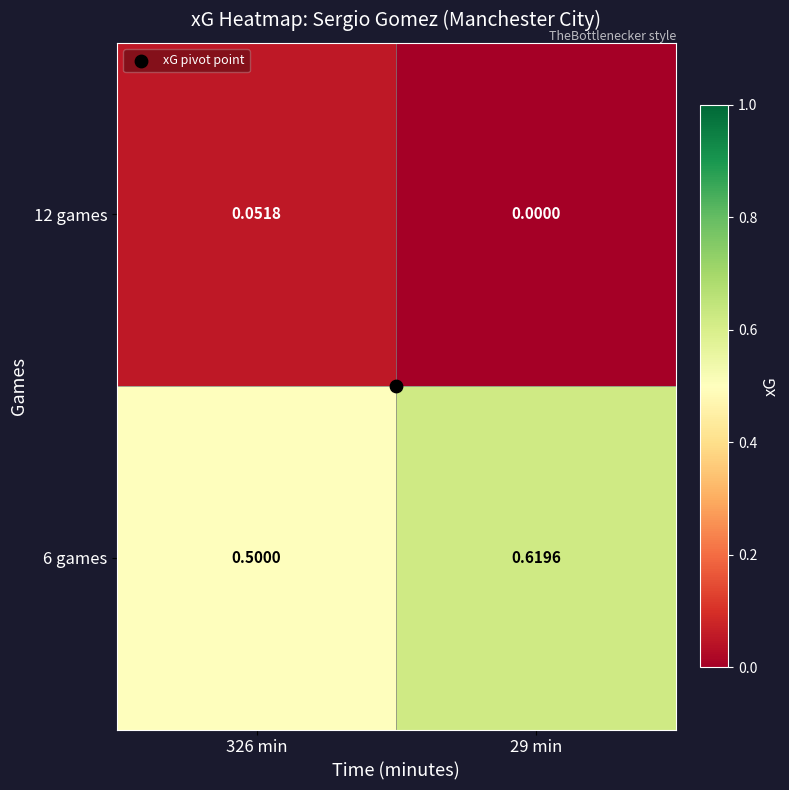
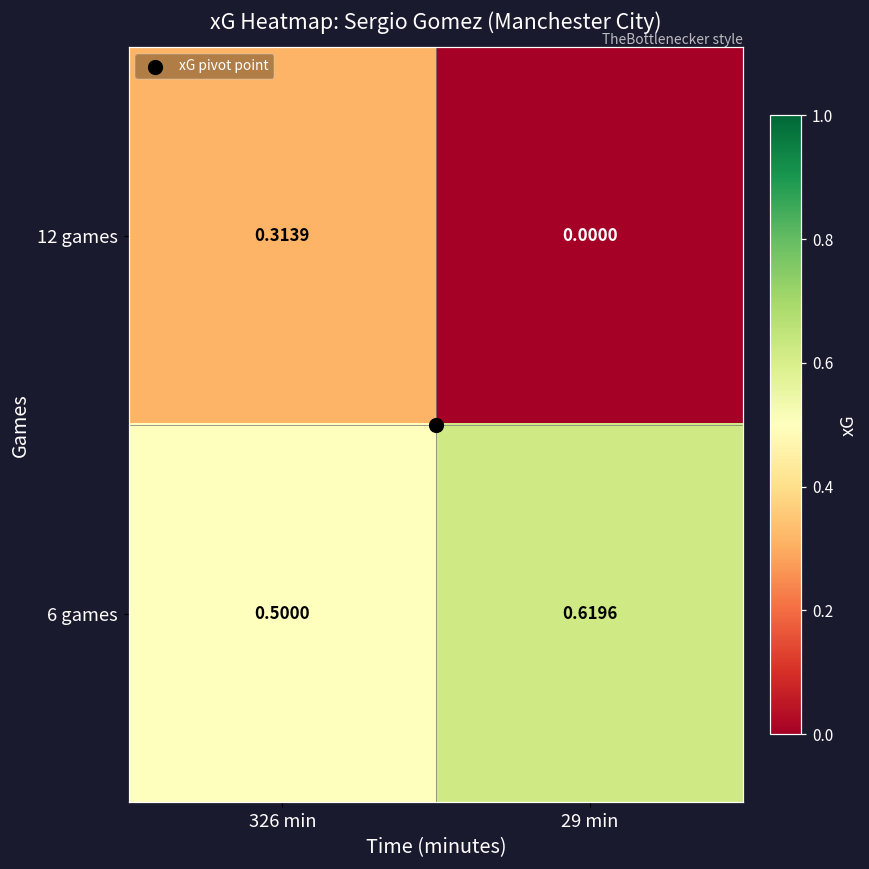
12 games, 326 min: 0.0518 -> 0.3139
